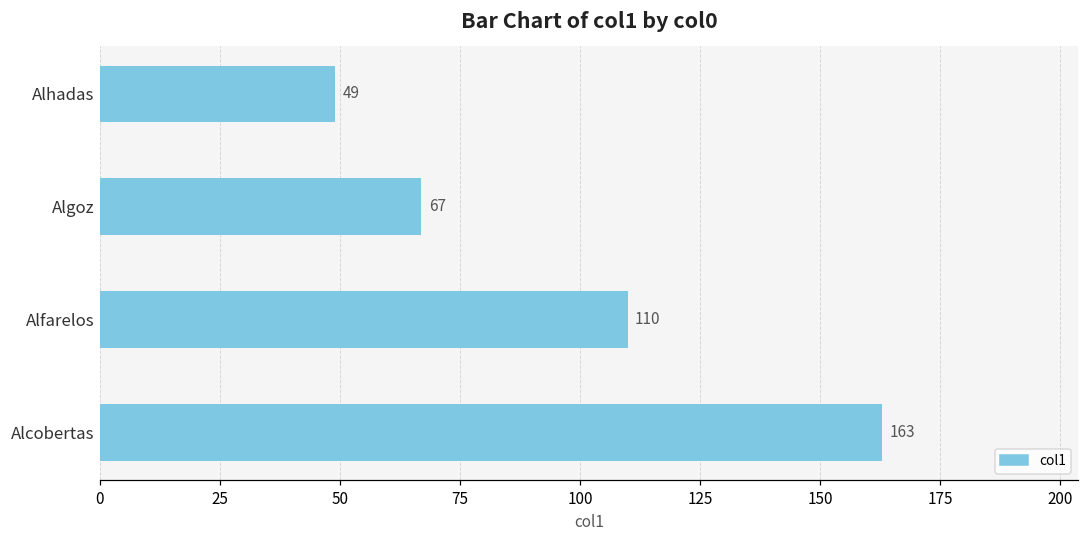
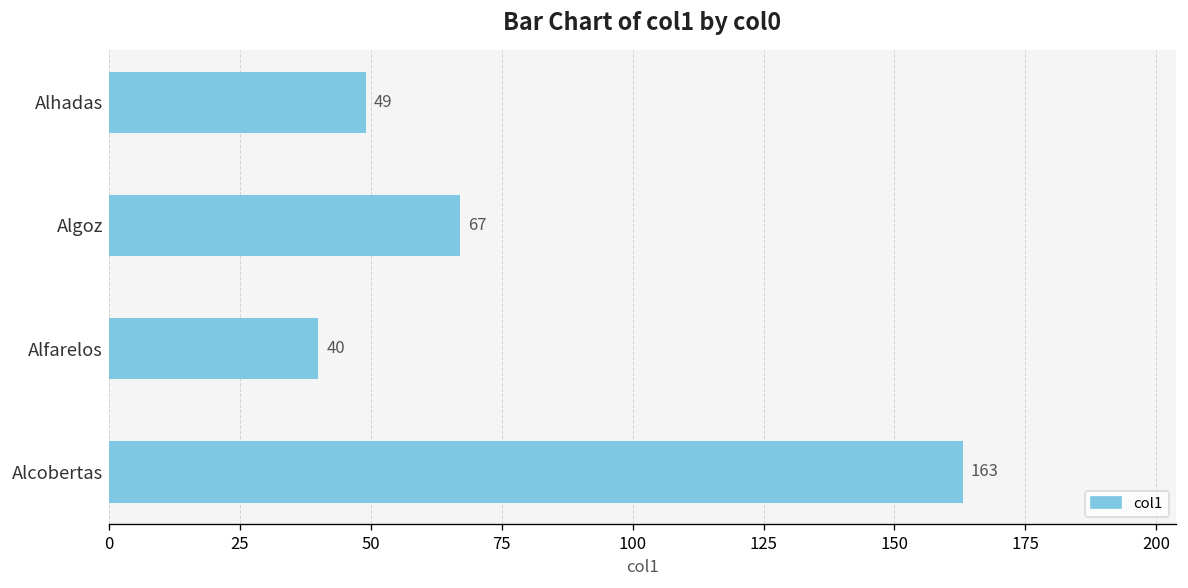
Alfarelos: 110 -> 40
